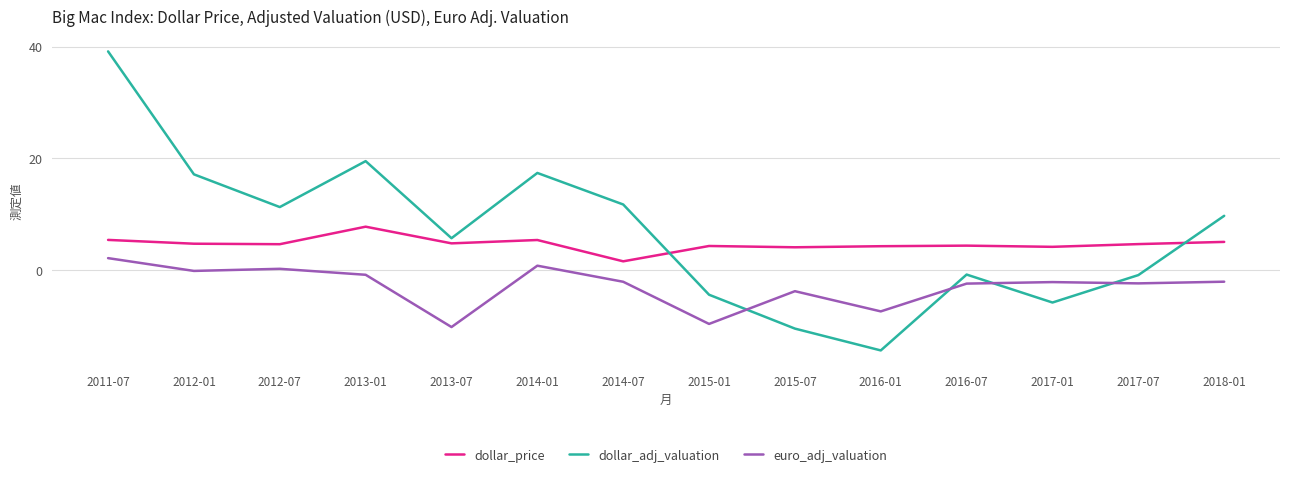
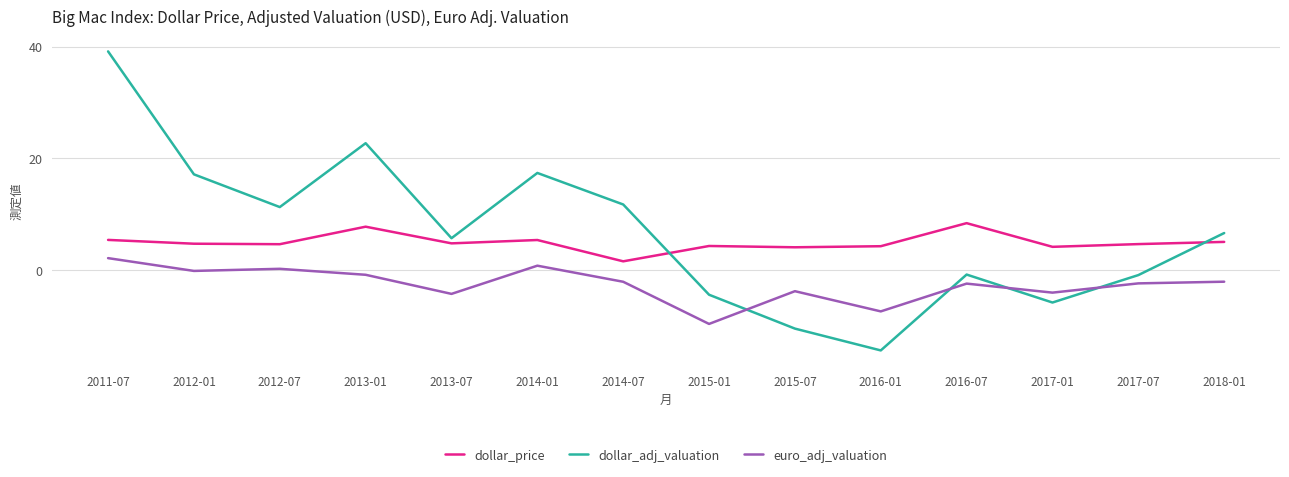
dollar_adj_valuation, 2013-01: 20 -> 23
euro_adj_valuation, 2013-07: -10 -> -4
dollar_price, 2016-07: 4 -> 8
euro_adj_valuation, 2017-01: -2 -> -4
dollar_adj_valuation, 2018-01: 10 -> 7
